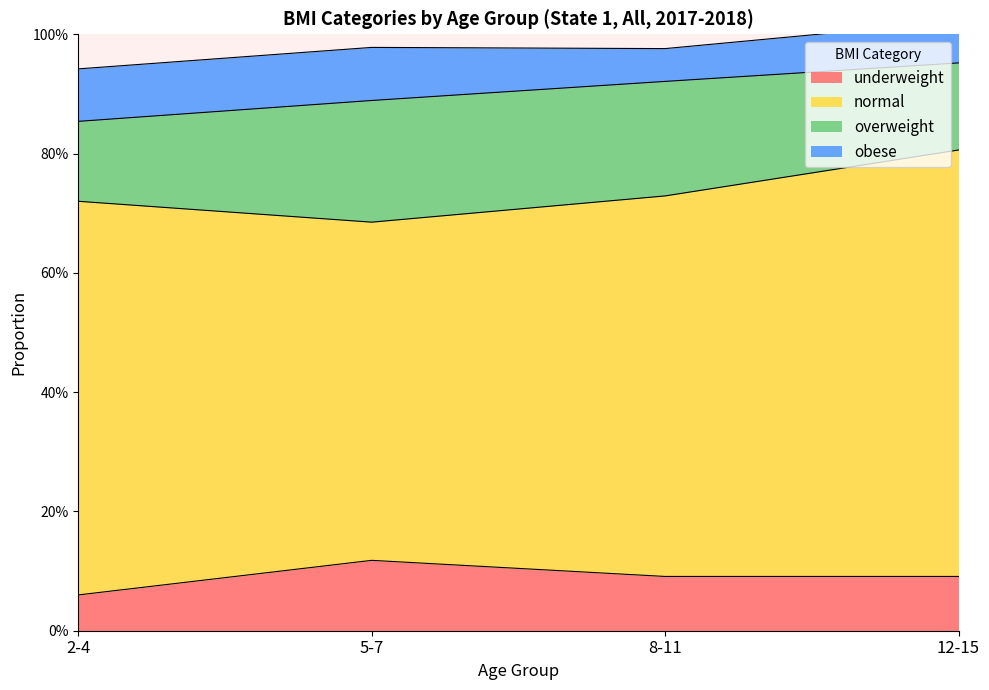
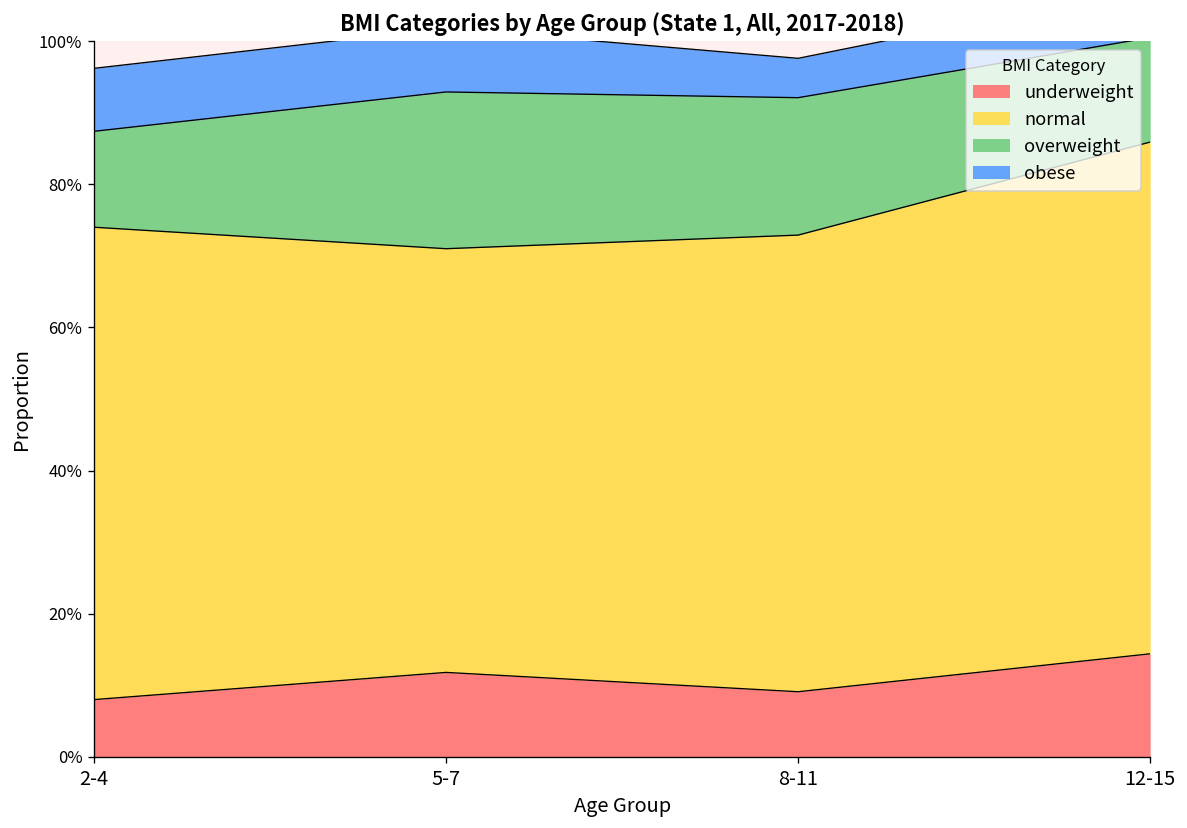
underweight, 2-4: 6% -> 8%
normal, 5-7: 57% -> 59%
overweight, 5-7: 20% -> 22%
underweight, 12-15: 9% -> 14%
